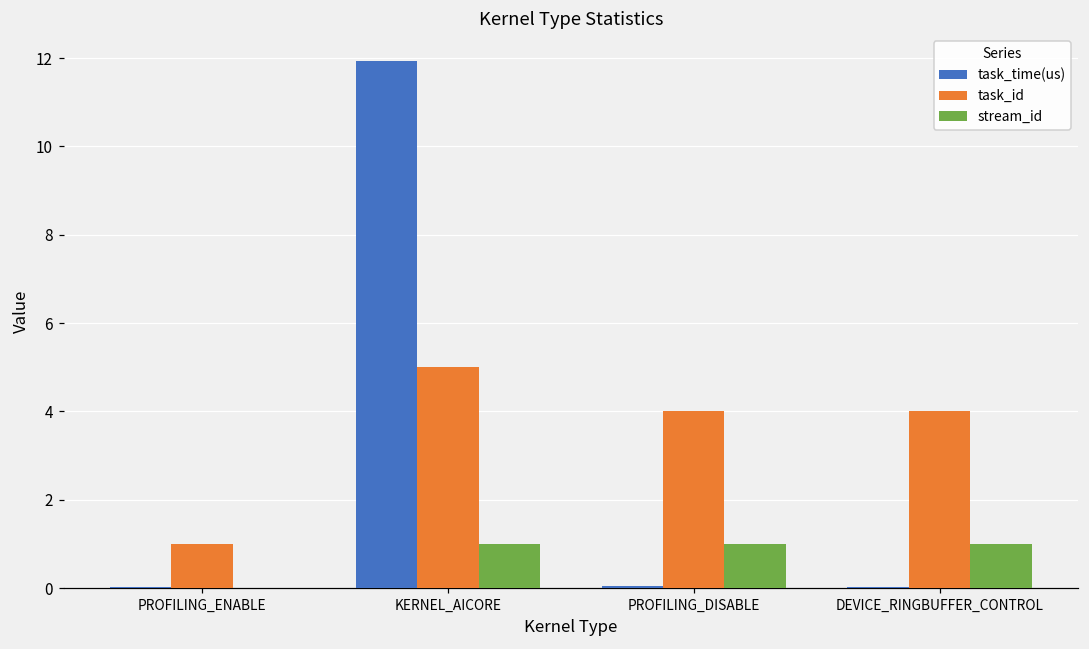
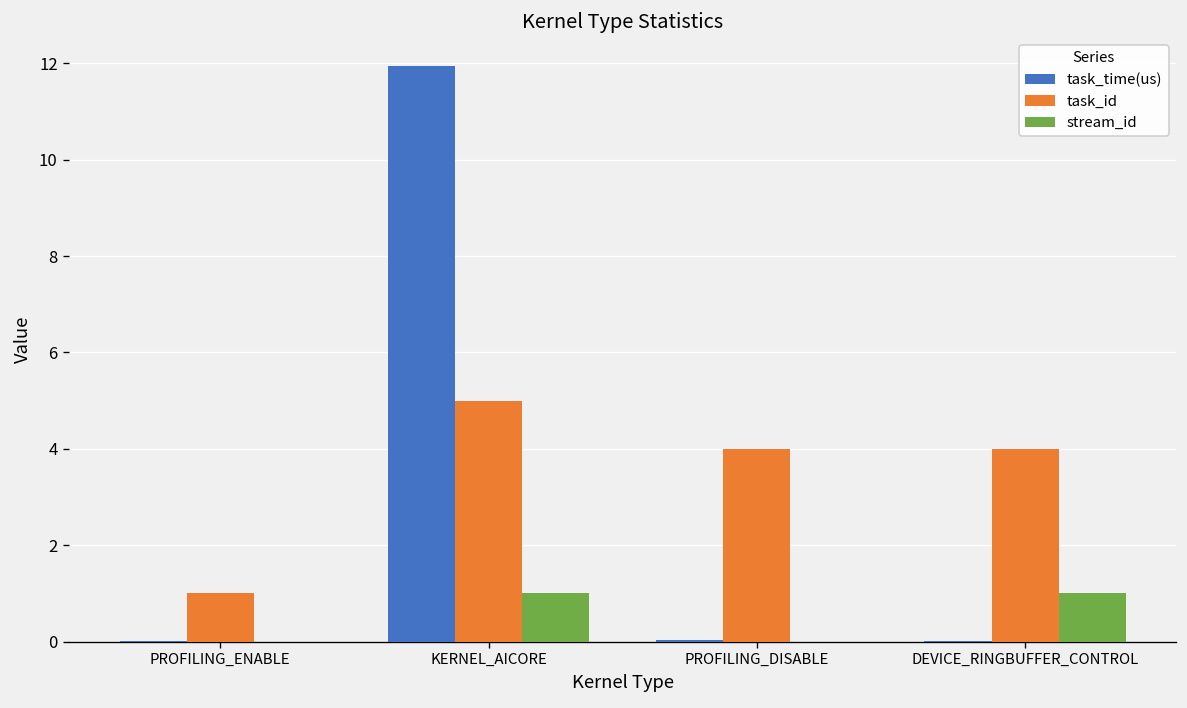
stream_id, PROFILING_DISABLE: 1 -> 0
